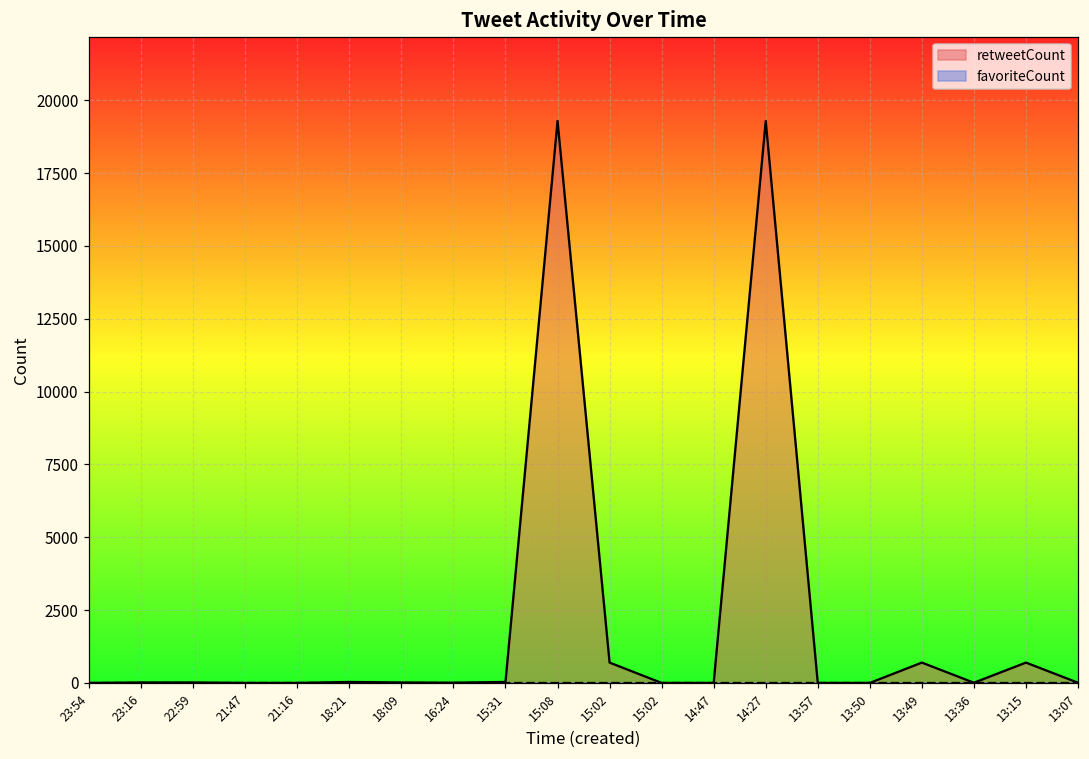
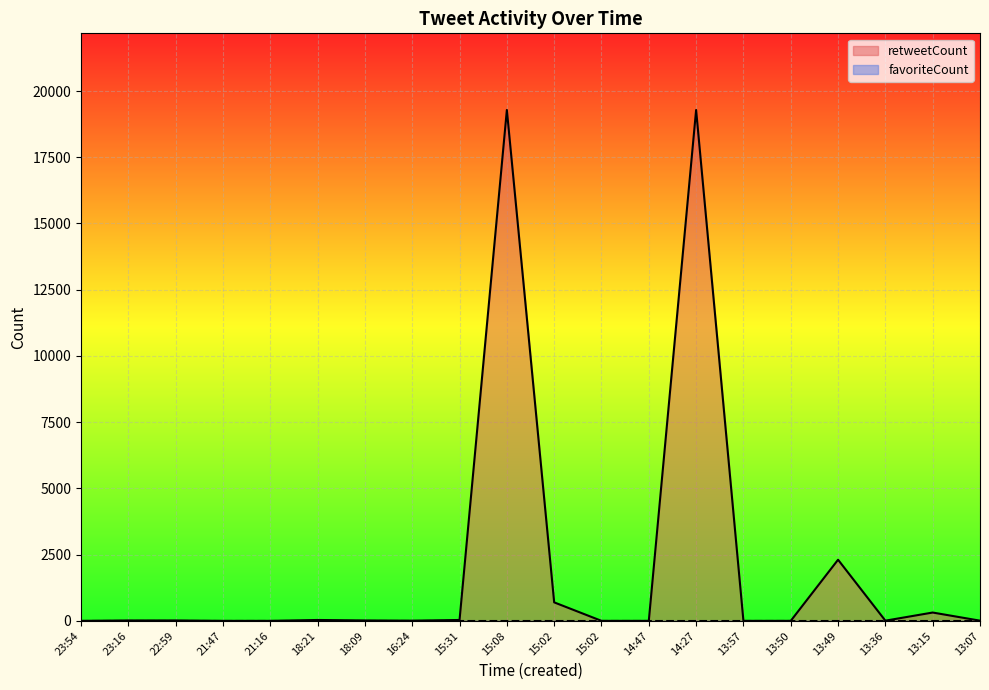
retweetCount, 13:49: 700 -> 2300
retweetCount, 13:15: 700 -> 300
